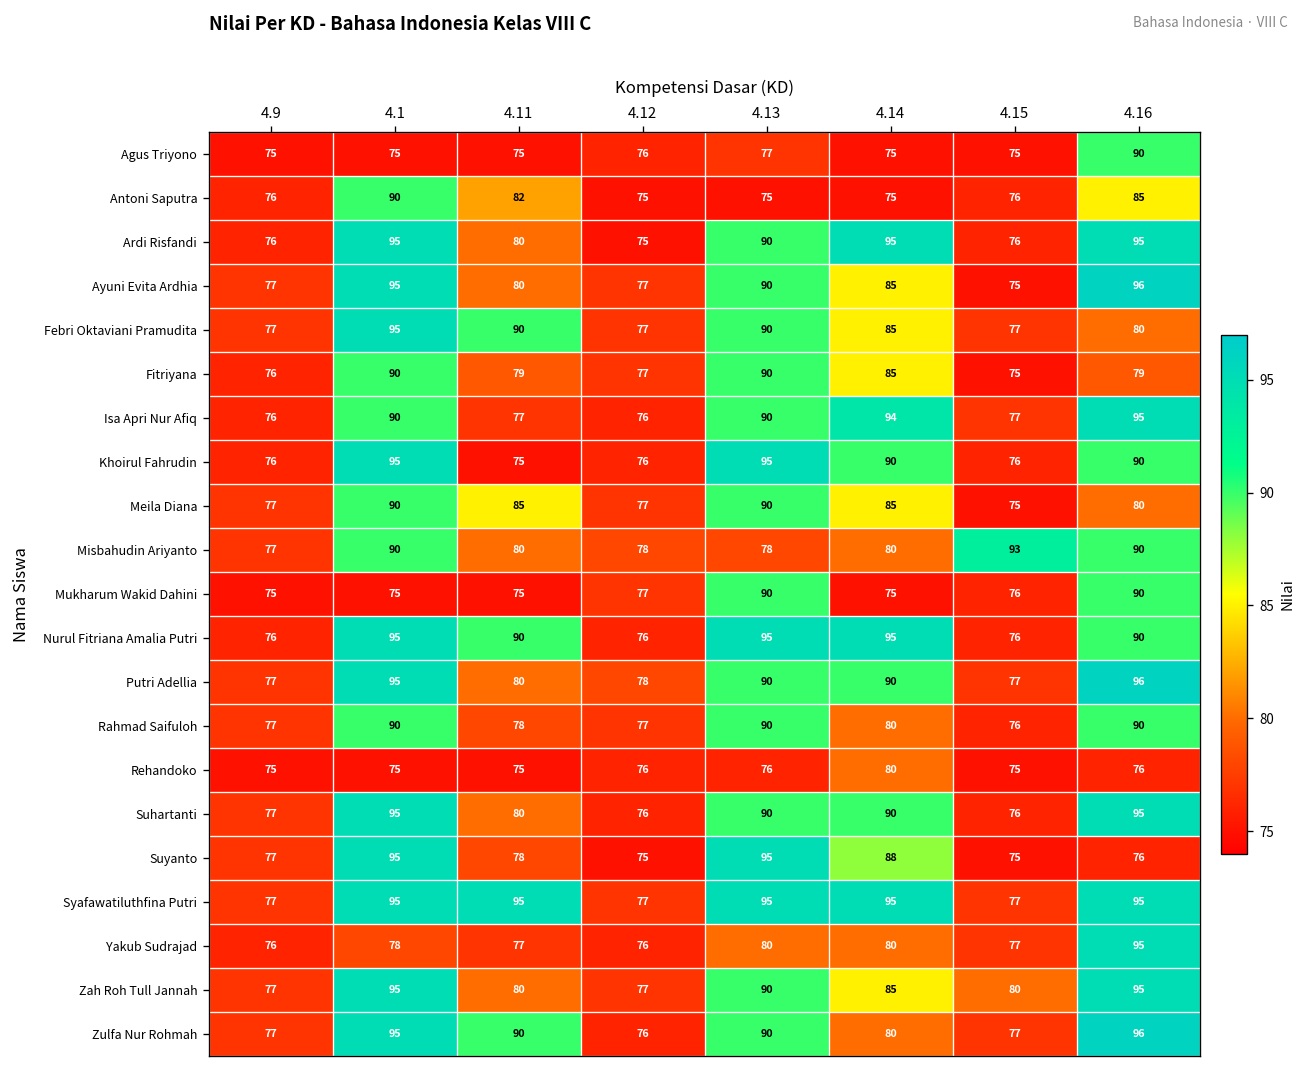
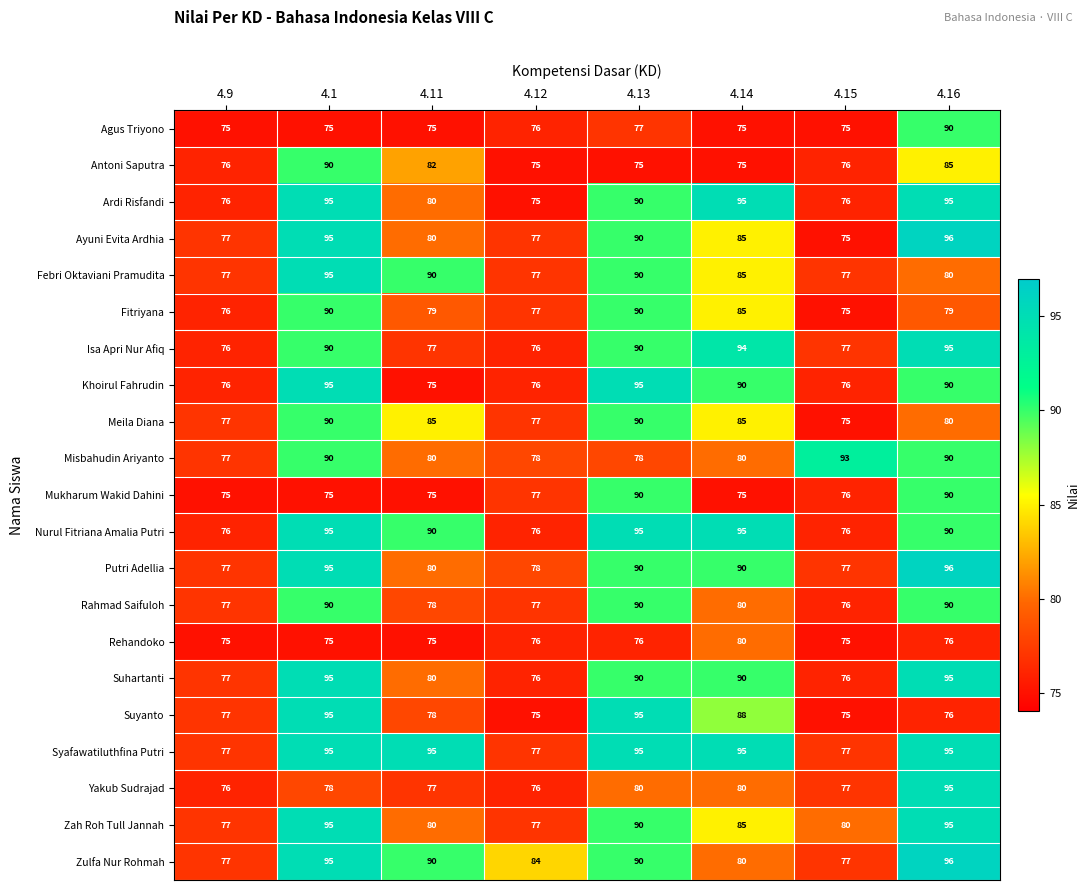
Zulfa Nur Rohmah, 4.12: 76 -> 84
